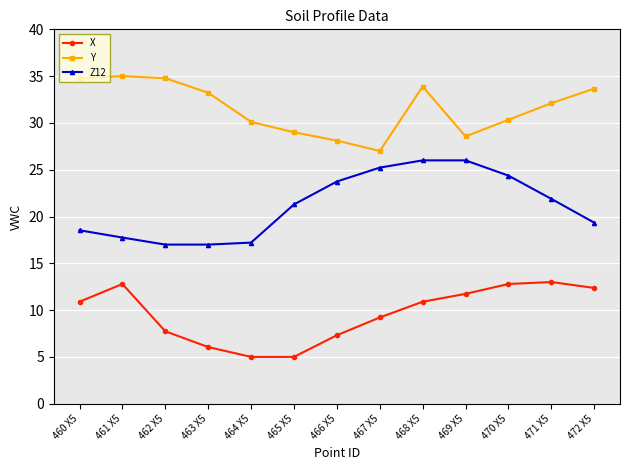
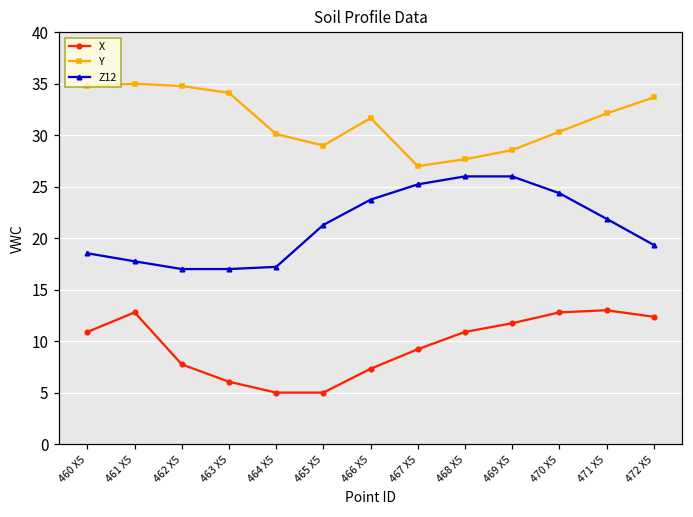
Y, 463 X5: 33 -> 34
Y, 466 X5: 28 -> 32
Y, 468 X5: 34 -> 28
